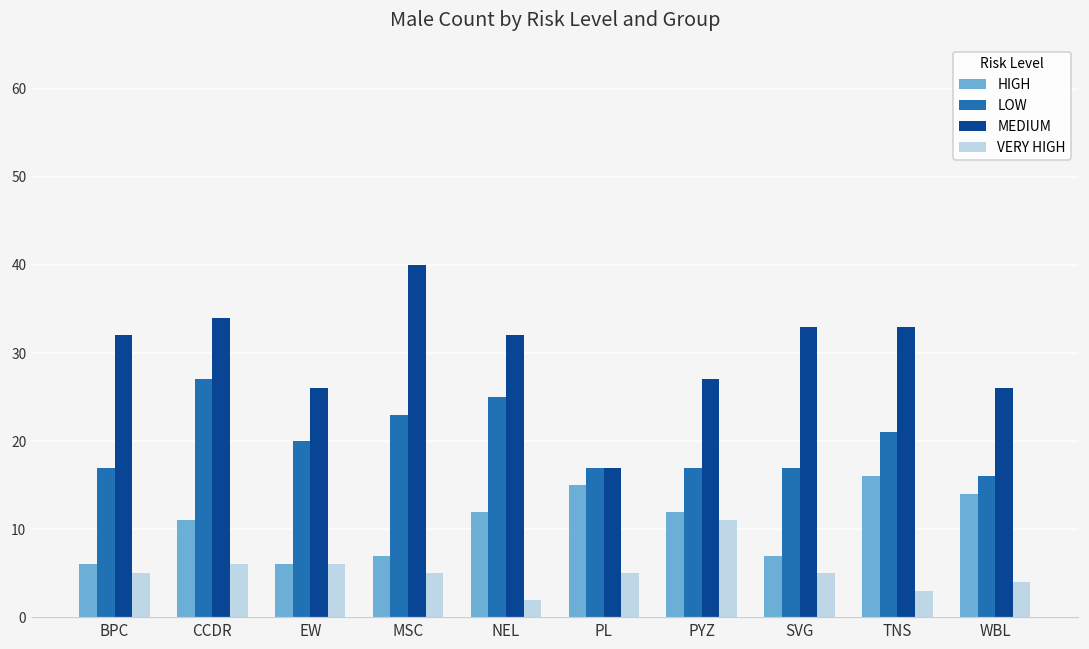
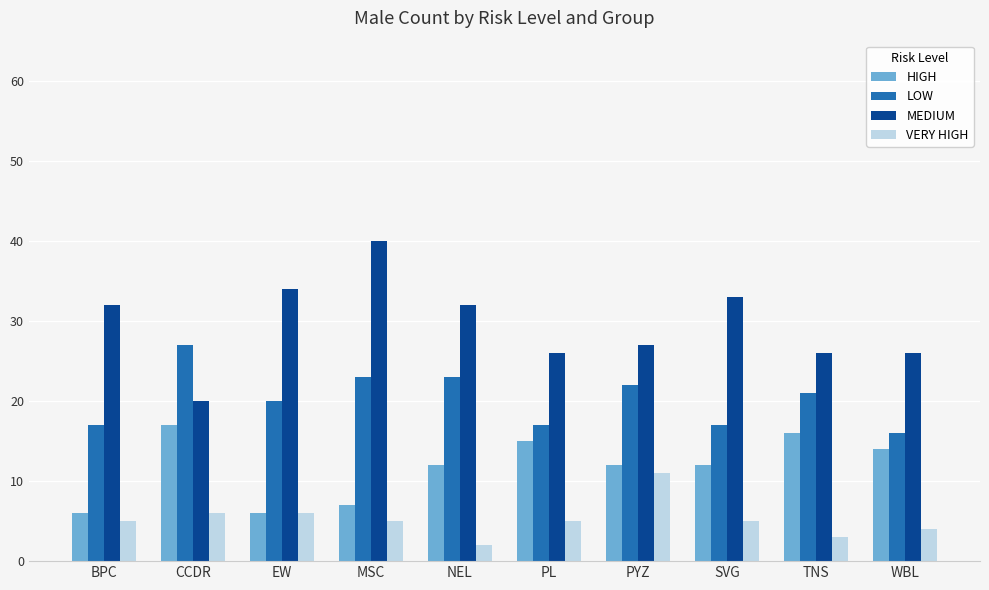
HIGH, CCDR: 11 -> 17
MEDIUM, CCDR: 34 -> 20
MEDIUM, EW: 26 -> 34
LOW, NEL: 25 -> 23
MEDIUM, PL: 17 -> 26
LOW, PYZ: 17 -> 22
HIGH, SVG: 7 -> 12
MEDIUM, TNS: 33 -> 26
